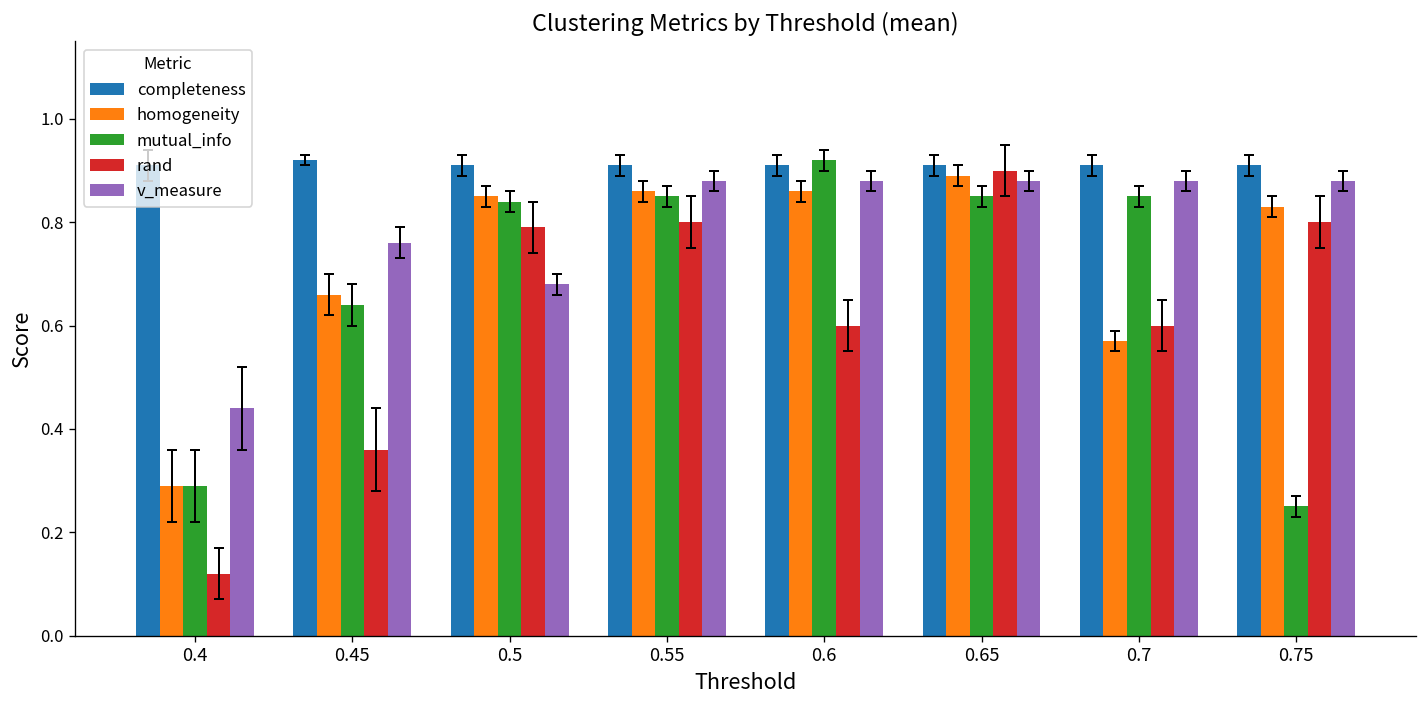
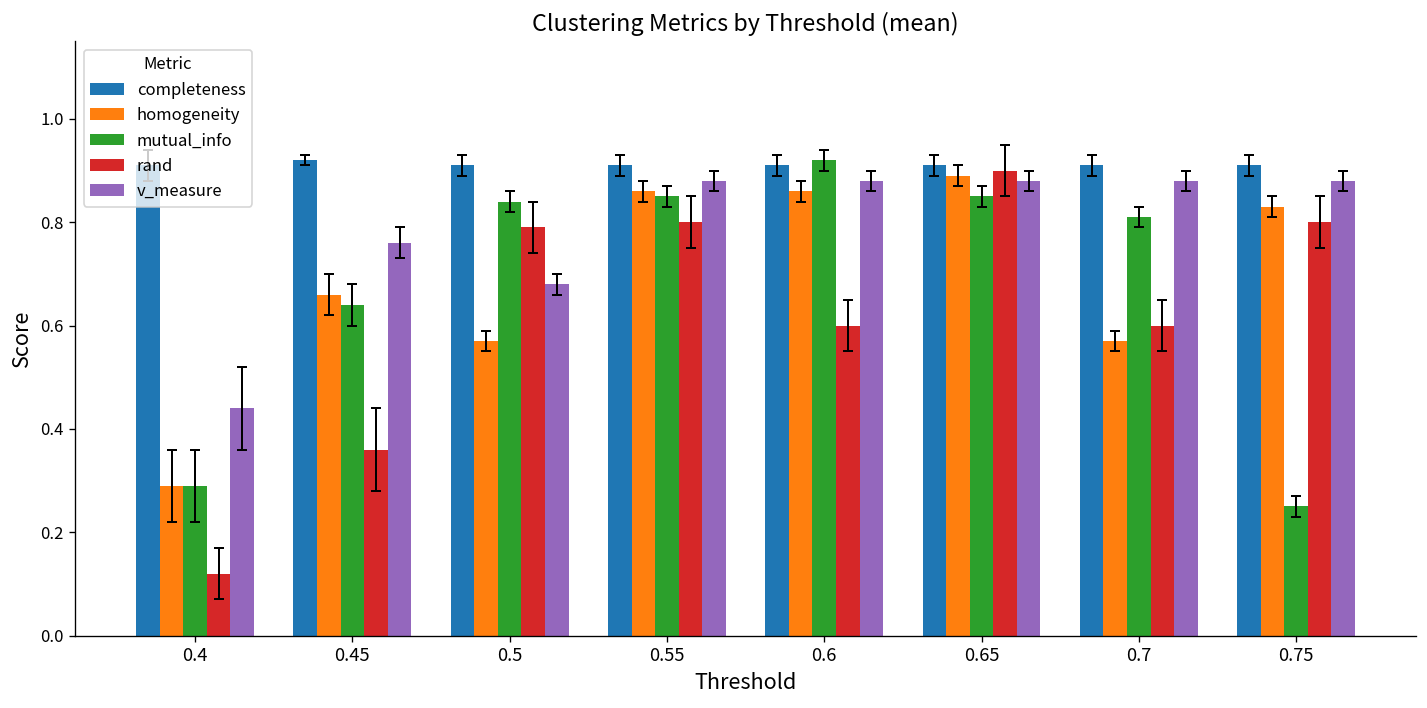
homogeneity, 0.5: 0.85 -> 0.57
mutual_info, 0.7: 0.85 -> 0.81
